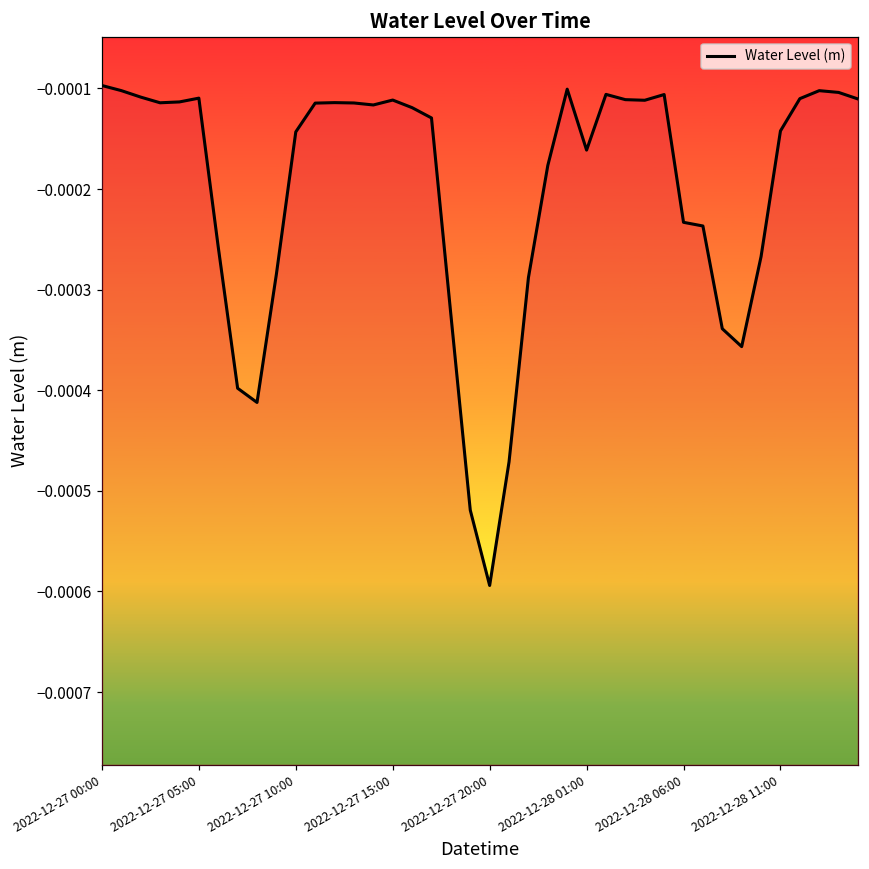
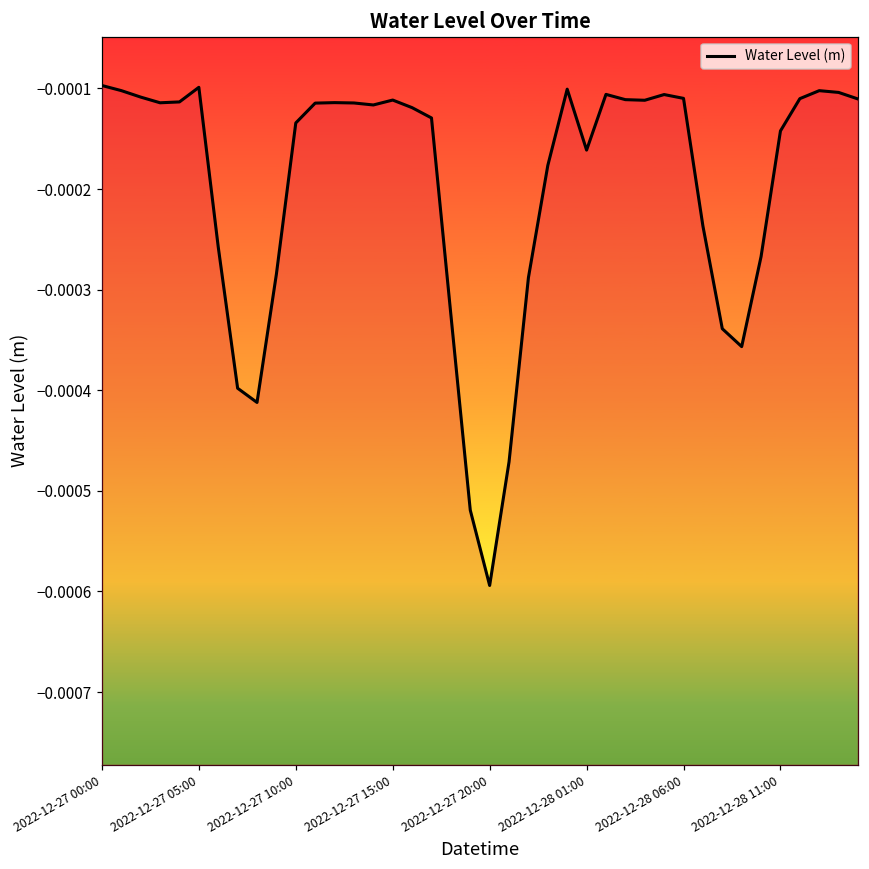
2022-12-27 05:00: -0.00011 -> -0.00010
2022-12-27 10:00: -0.00014 -> -0.00013
2022-12-28 06:00: -0.00023 -> -0.00011
